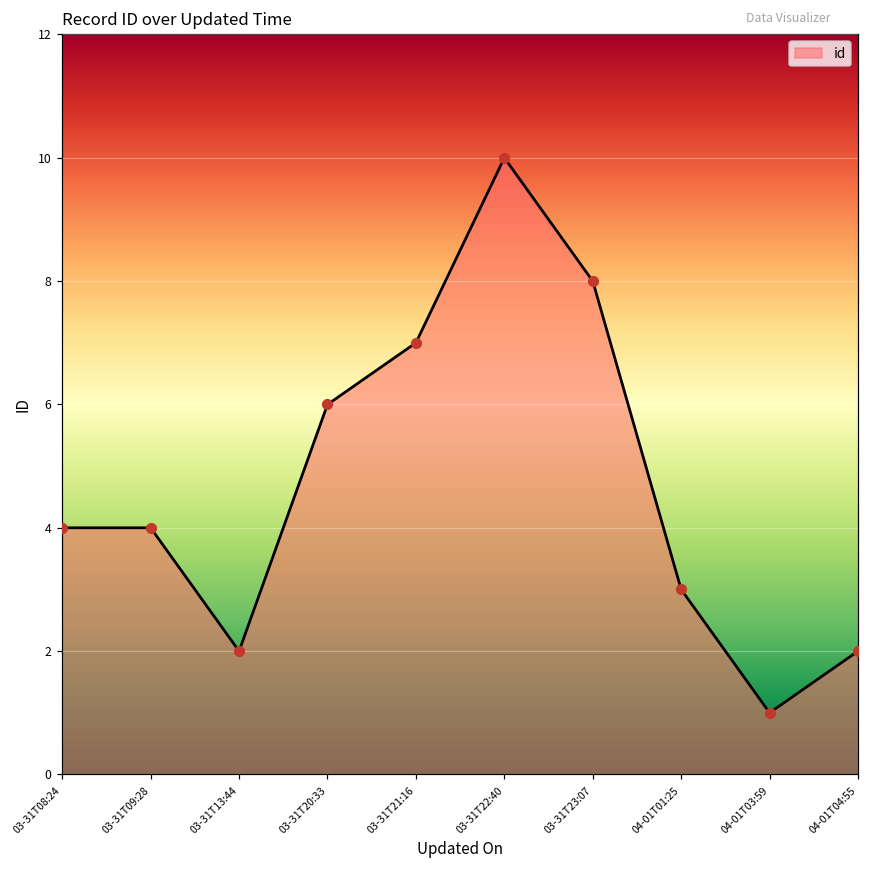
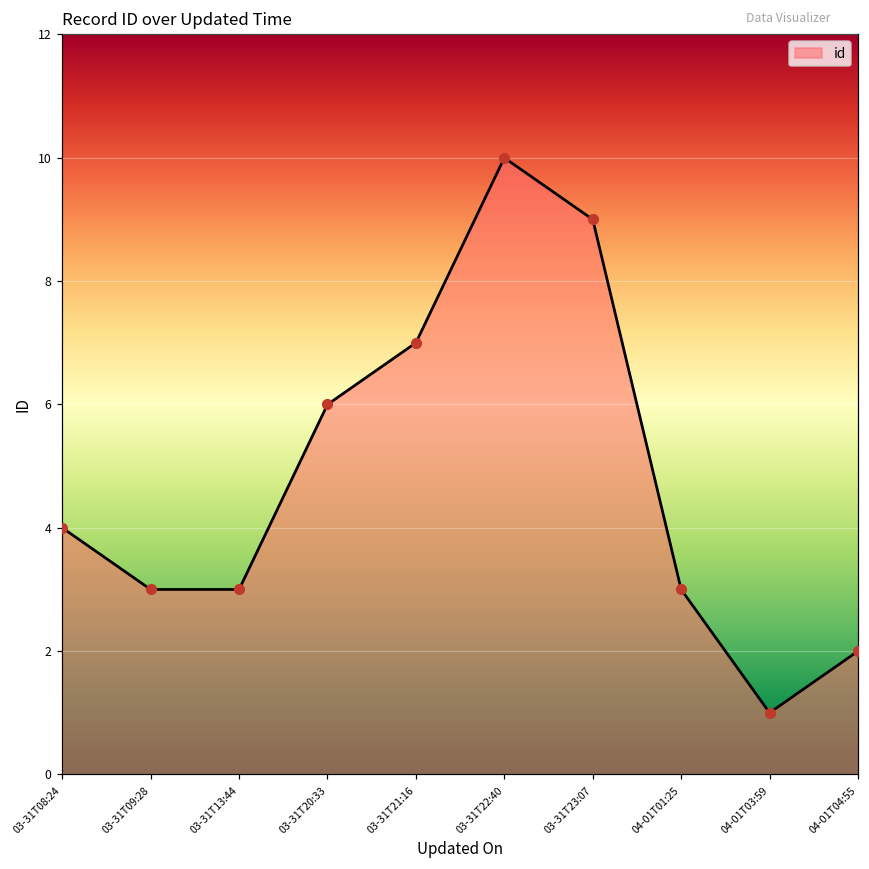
03-31T09:28: 4 -> 3
03-31T13:44: 2 -> 3
03-31T23:07: 8 -> 9
